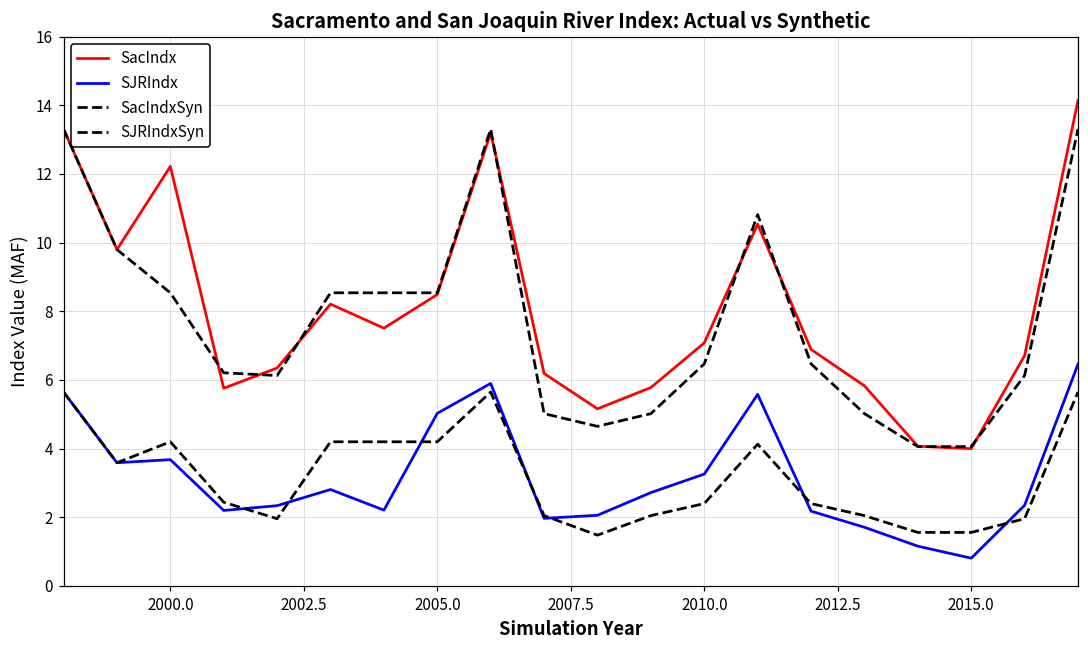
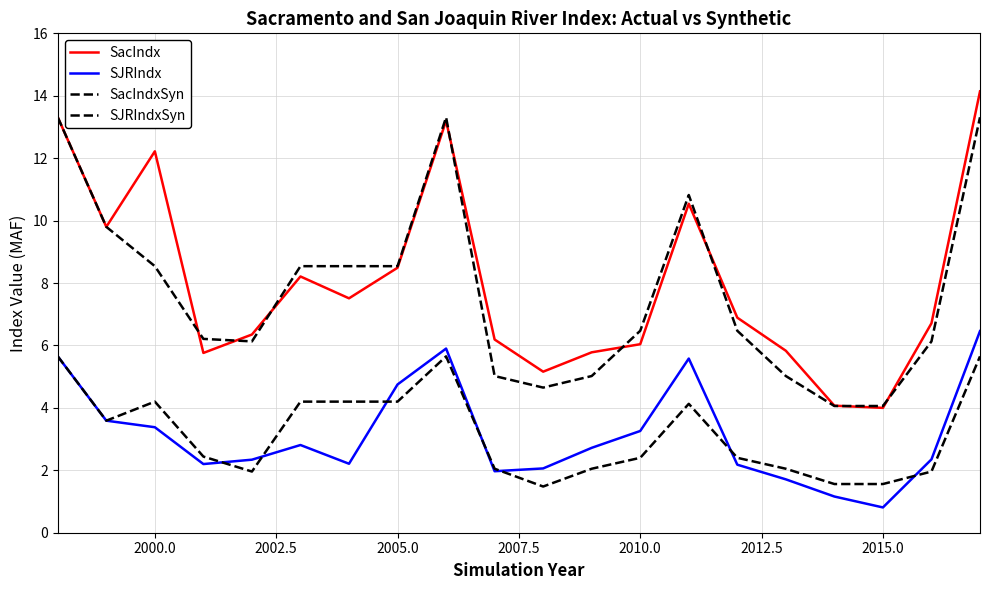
SJRIndx, 2000.0: 3.7 -> 3.4
SJRIndx, 2005.0: 5.0 -> 4.8
SacIndx, 2010.0: 7.1 -> 6.0
